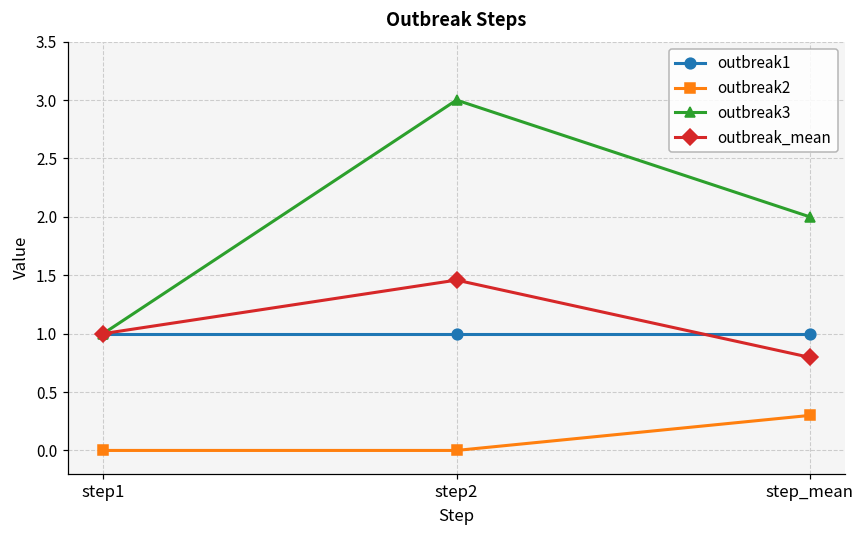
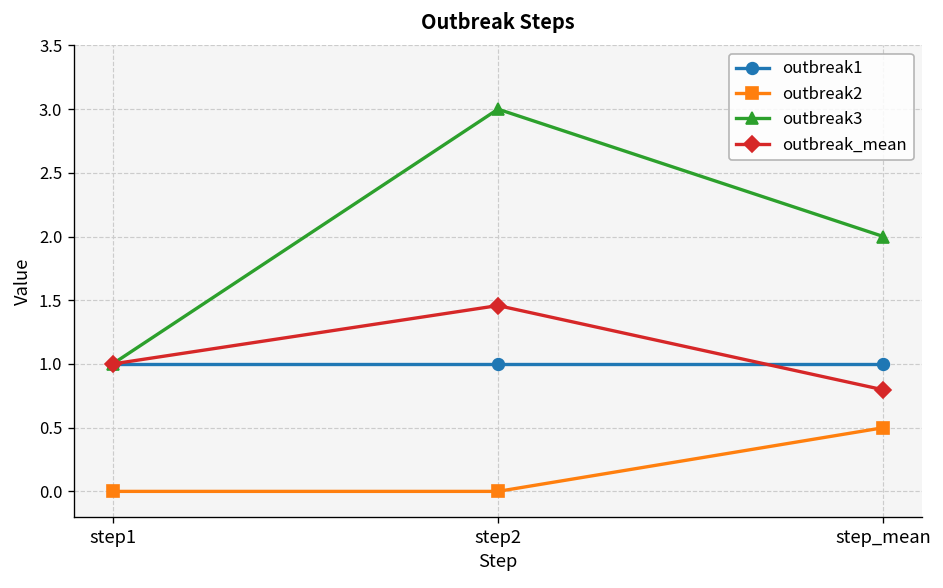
outbreak2, step_mean: 0.3 -> 0.5
